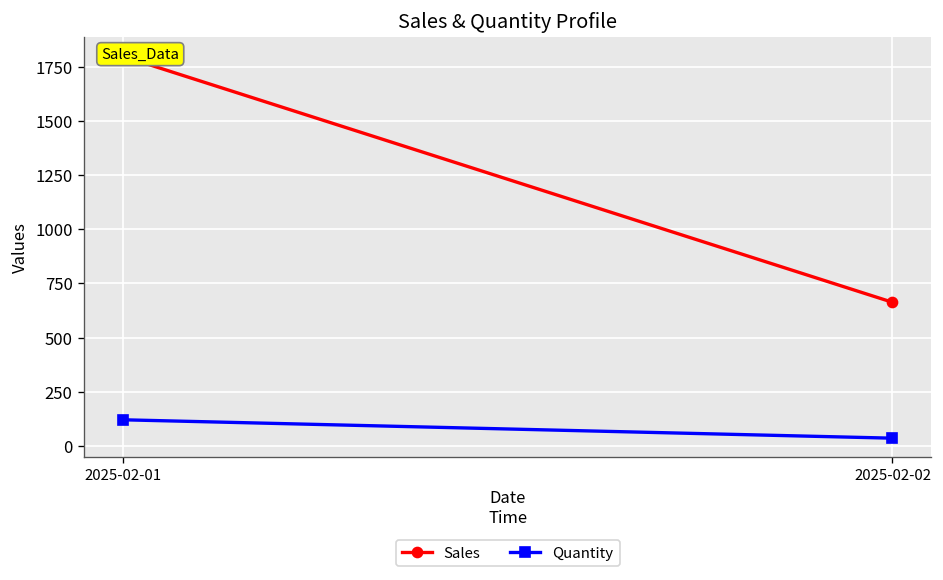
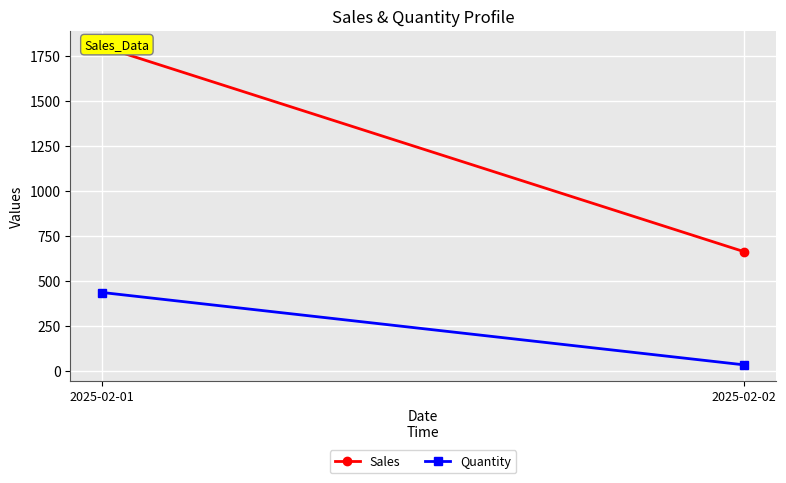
Quantity, 2025-02-01: 120 -> 440
